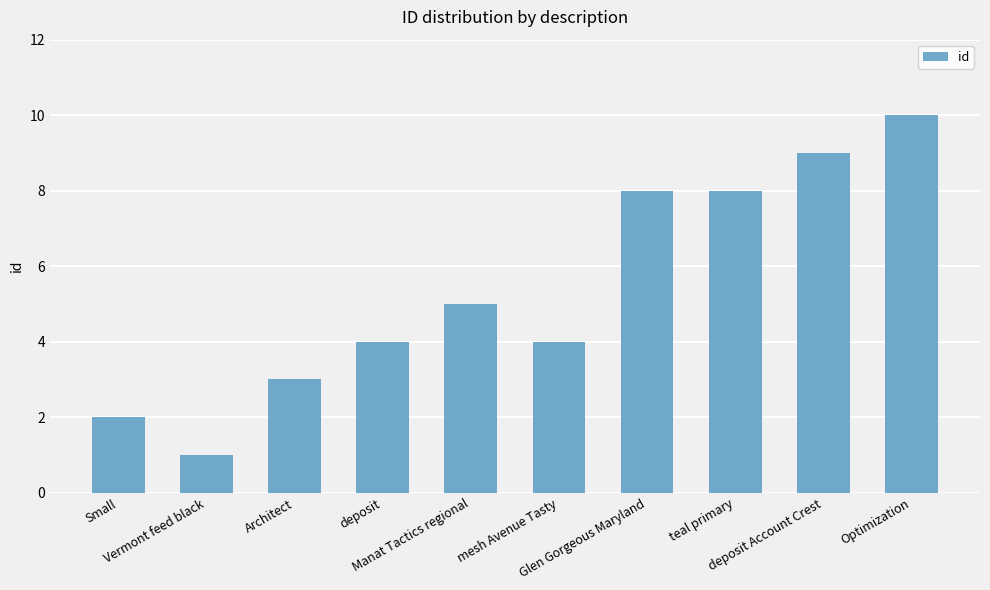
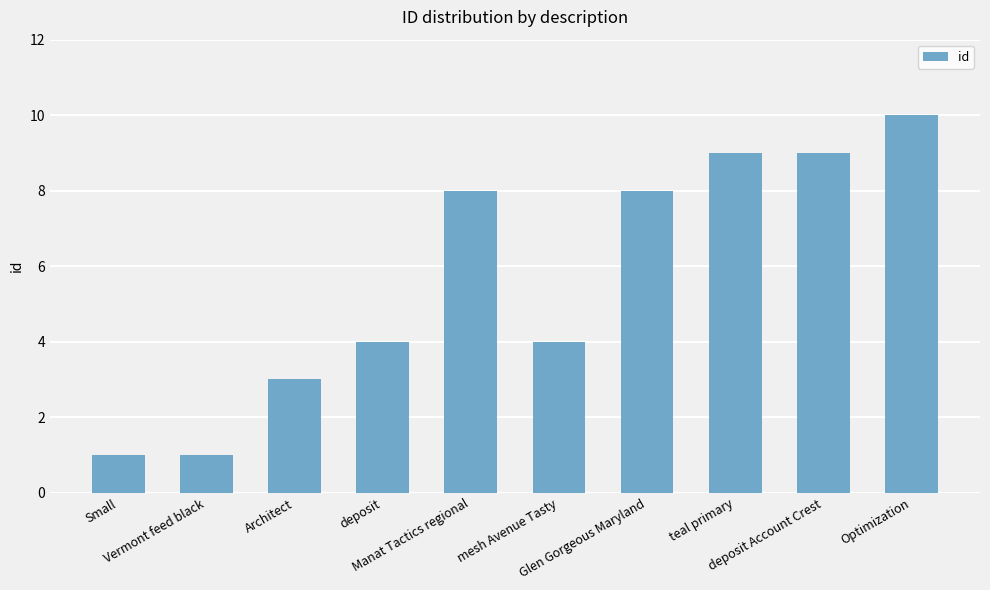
Small: 2 -> 1
Manat Tactics regional: 5 -> 8
teal primary: 8 -> 9
